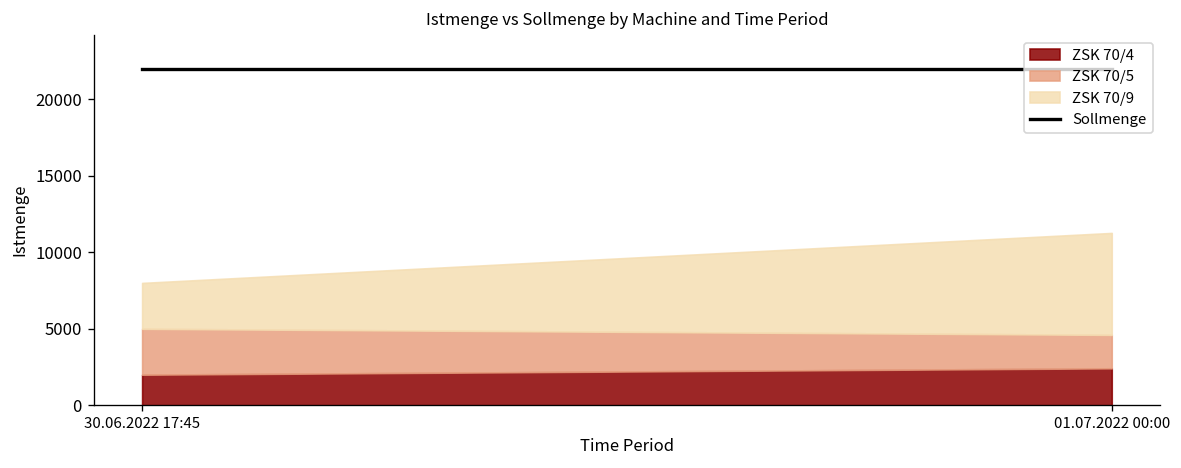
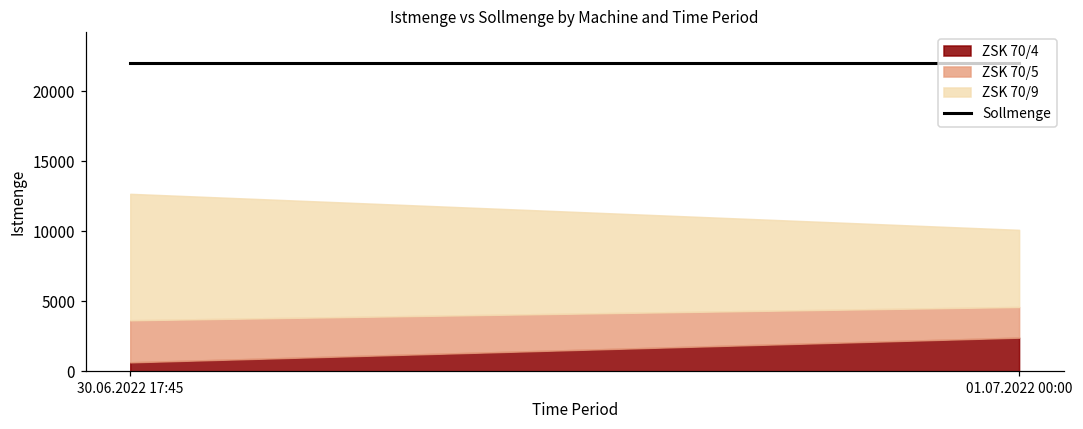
ZSK 70/4, 30.06.2022 17:45: 2000 -> 700
ZSK 70/9, 30.06.2022 17:45: 3000 -> 9000
ZSK 70/9, 01.07.2022 00:00: 6700 -> 5500
